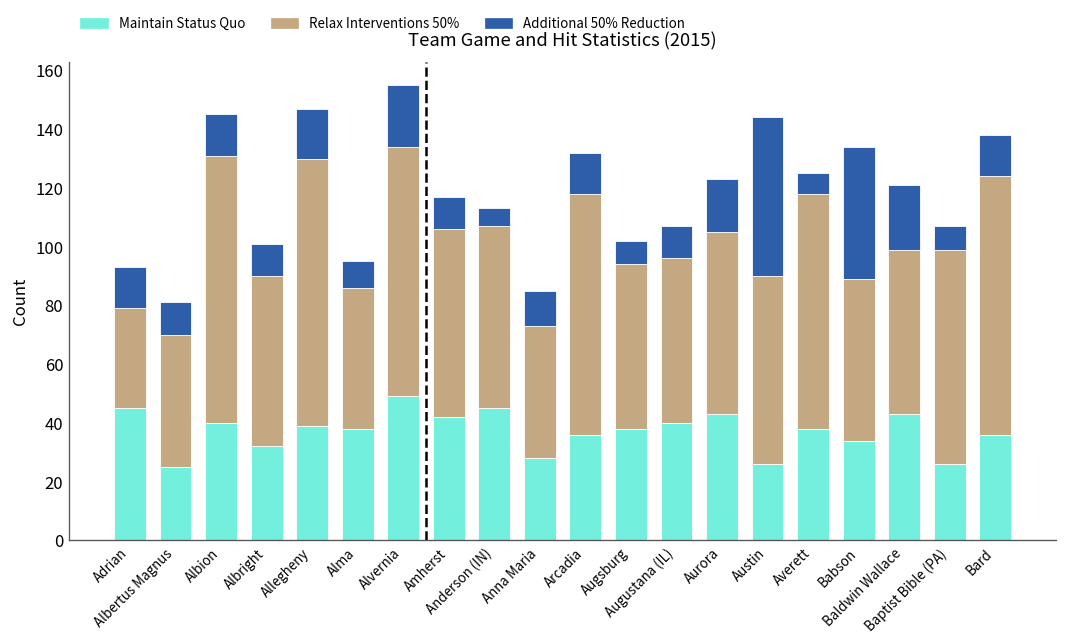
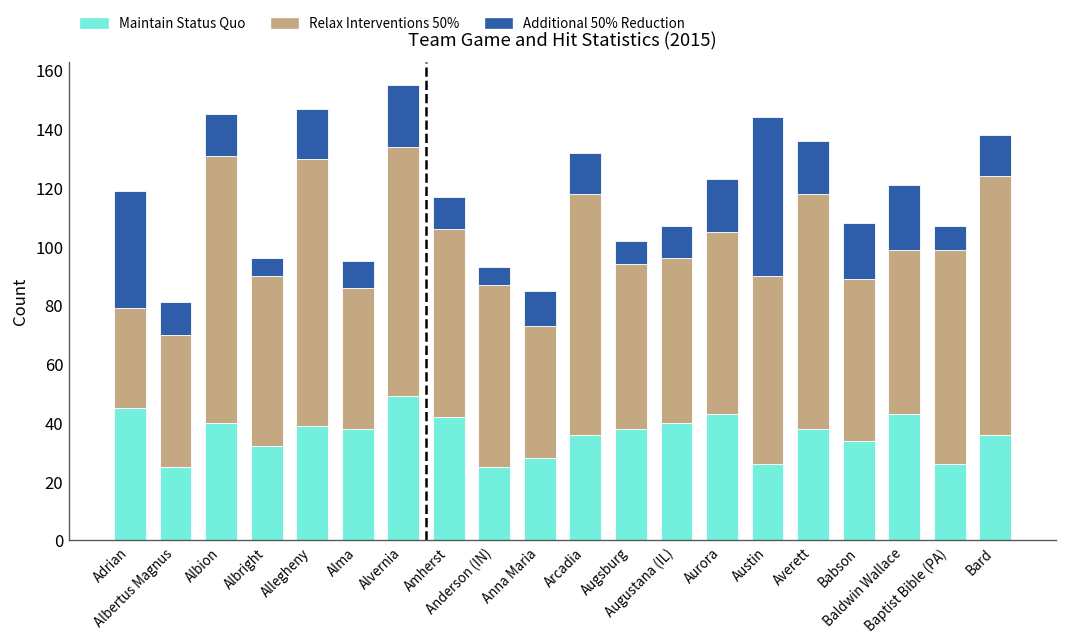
Additional 50% Reduction, Adrian: 14 -> 40
Additional 50% Reduction, Albright: 11 -> 6
Maintain Status Quo, Anderson (IN): 45 -> 25
Additional 50% Reduction, Averett: 7 -> 18
Additional 50% Reduction, Babson: 45 -> 19
